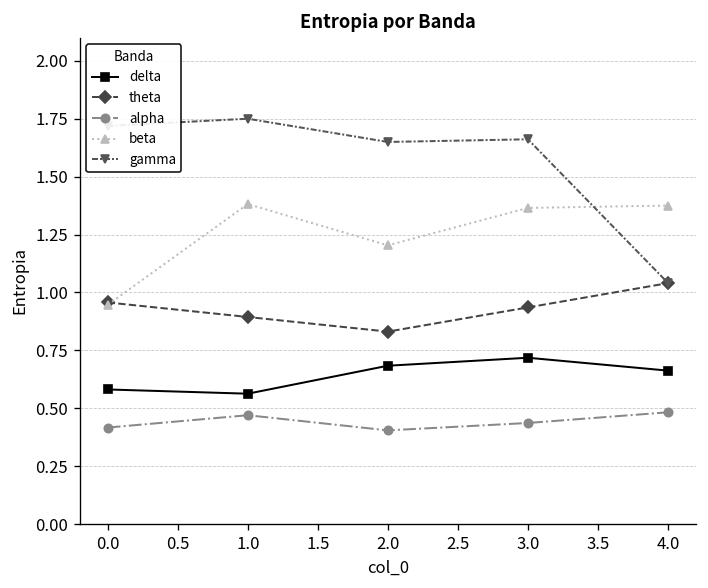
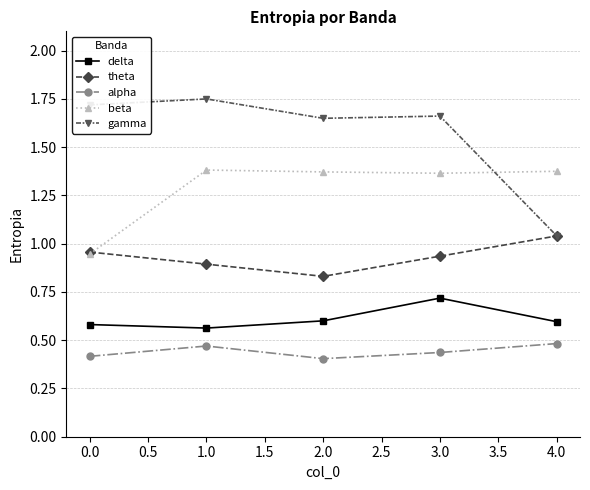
delta, 2.0: 0.68 -> 0.60
beta, 2.0: 1.20 -> 1.37
delta, 4.0: 0.66 -> 0.60
